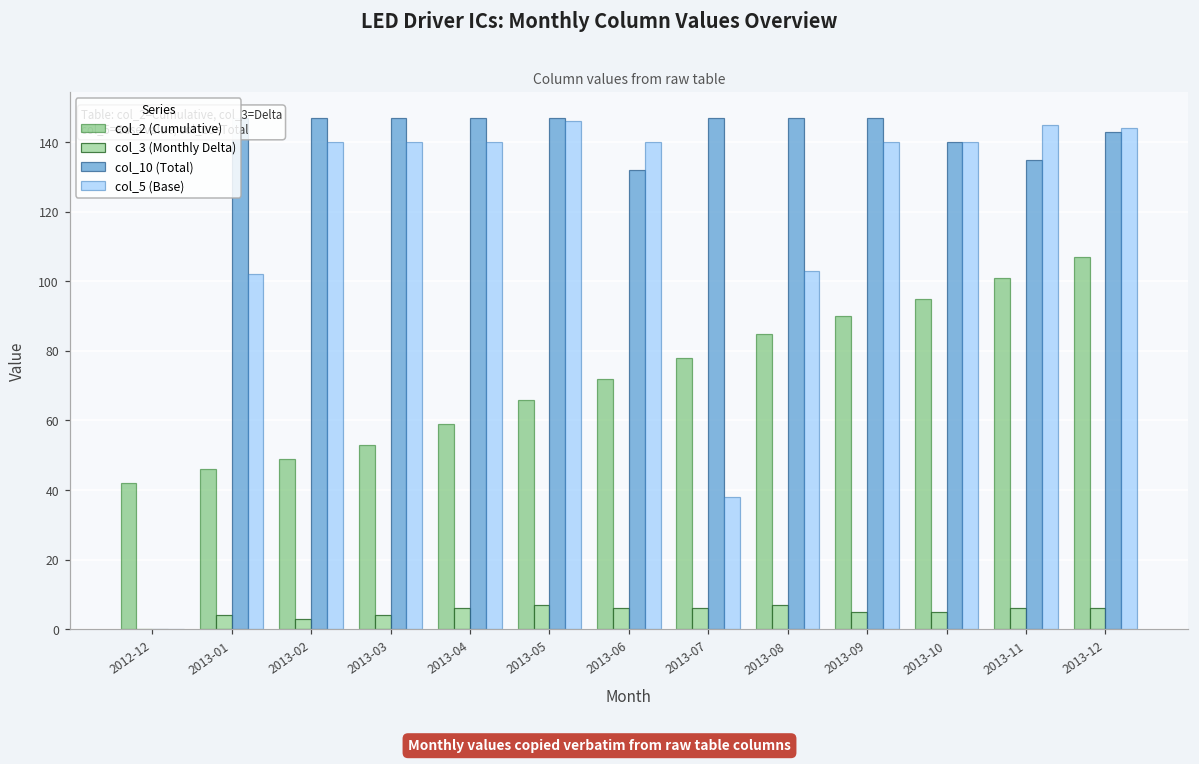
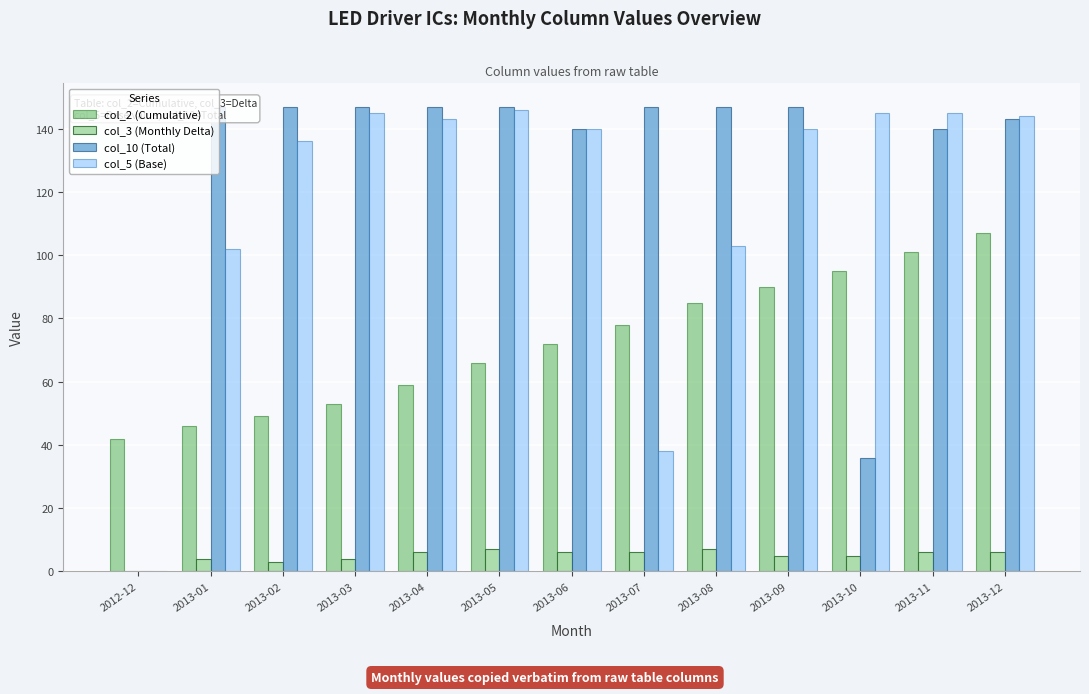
col_5 (Base), 2013-02: 140 -> 136
col_5 (Base), 2013-03: 140 -> 145
col_5 (Base), 2013-04: 140 -> 143
col_10 (Total), 2013-06: 132 -> 140
col_10 (Total), 2013-10: 140 -> 36
col_5 (Base), 2013-10: 140 -> 145
col_10 (Total), 2013-11: 135 -> 140
